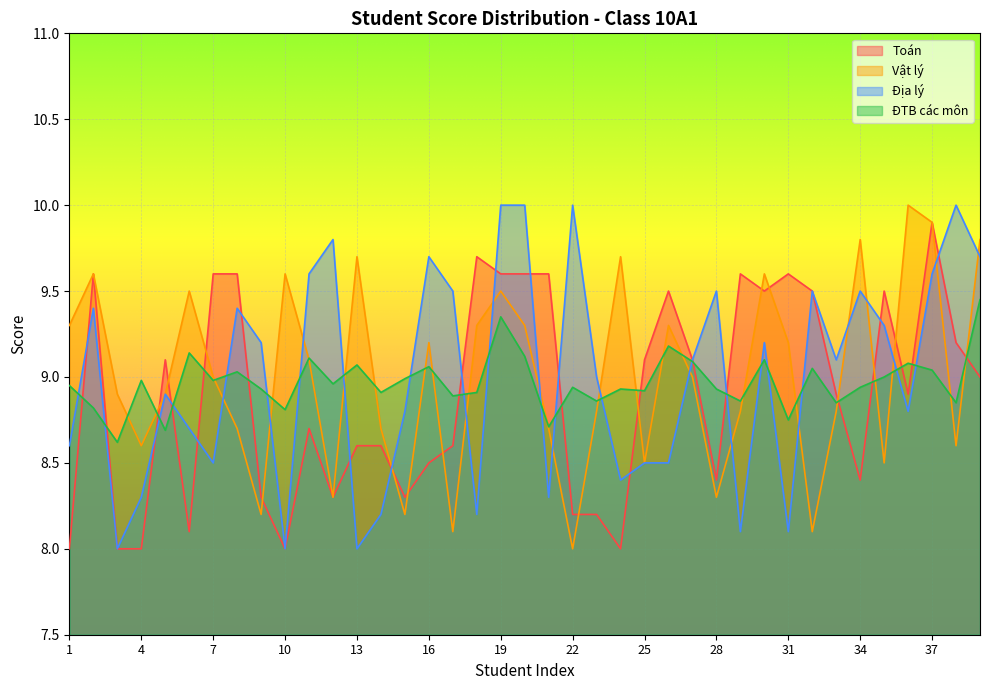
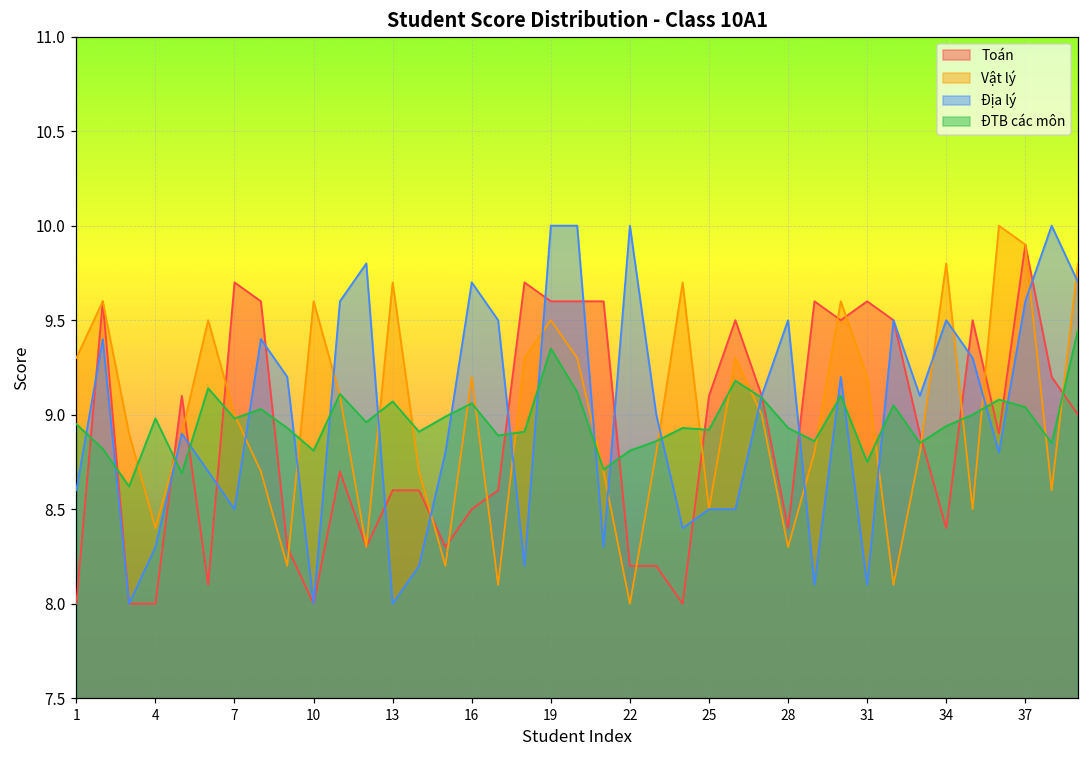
Vật lý, 4: 8.6 -> 8.4
Toán, 7: 9.6 -> 9.7
ĐTB các môn, 22: 8.94 -> 8.81
